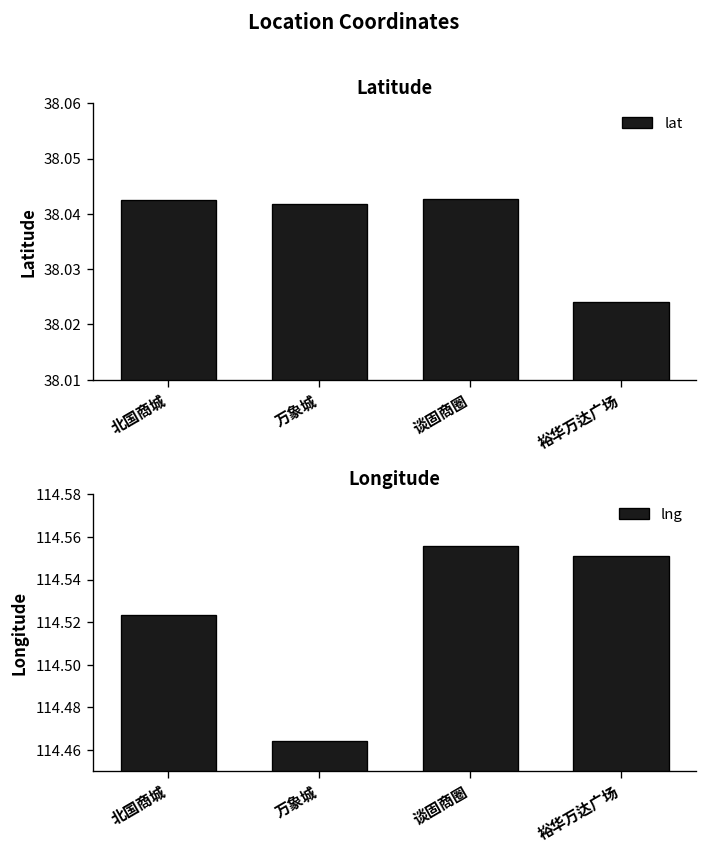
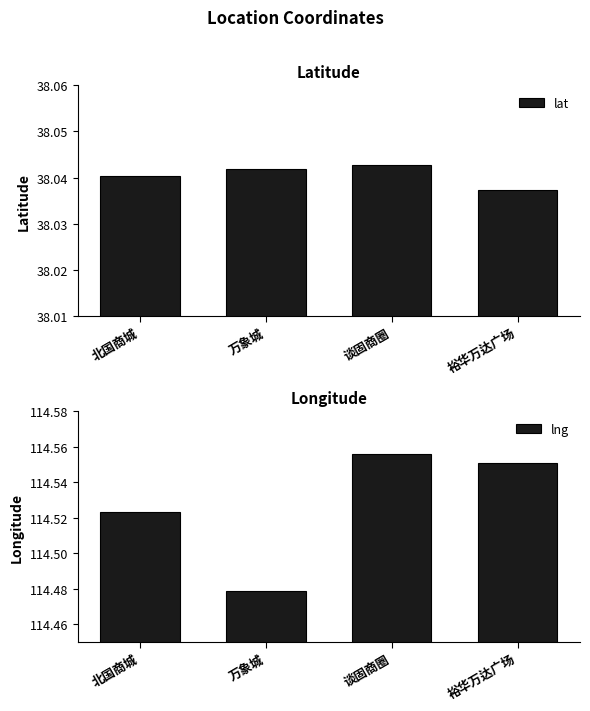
Latitude, 北国商城: 38.042 -> 38.040
Latitude, 裕华万达广场: 38.024 -> 38.037
Longitude, 万象城: 114.464 -> 114.479
